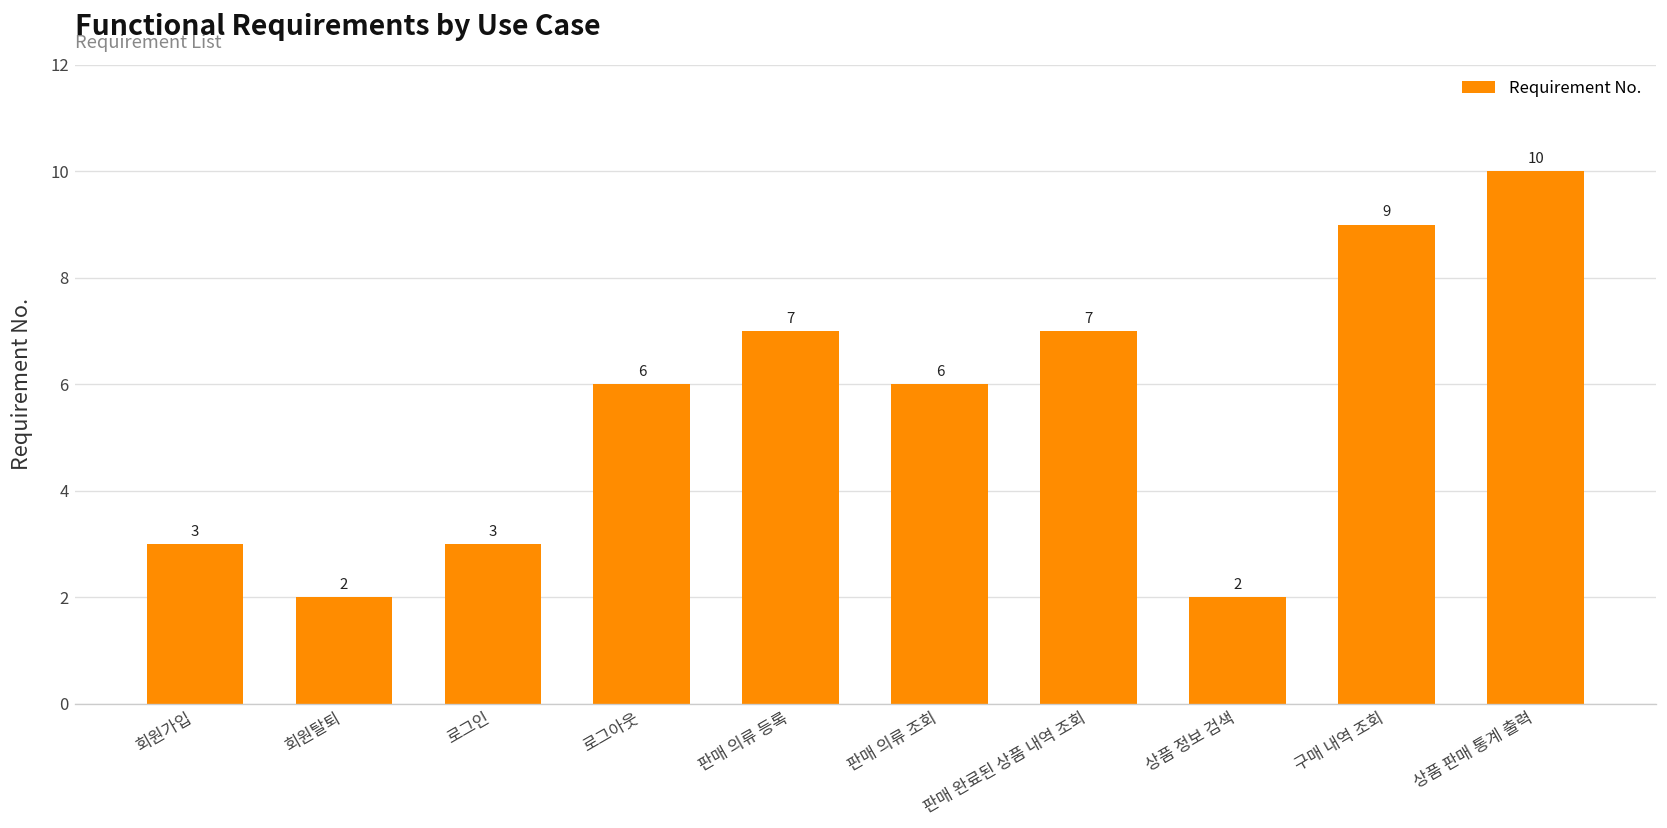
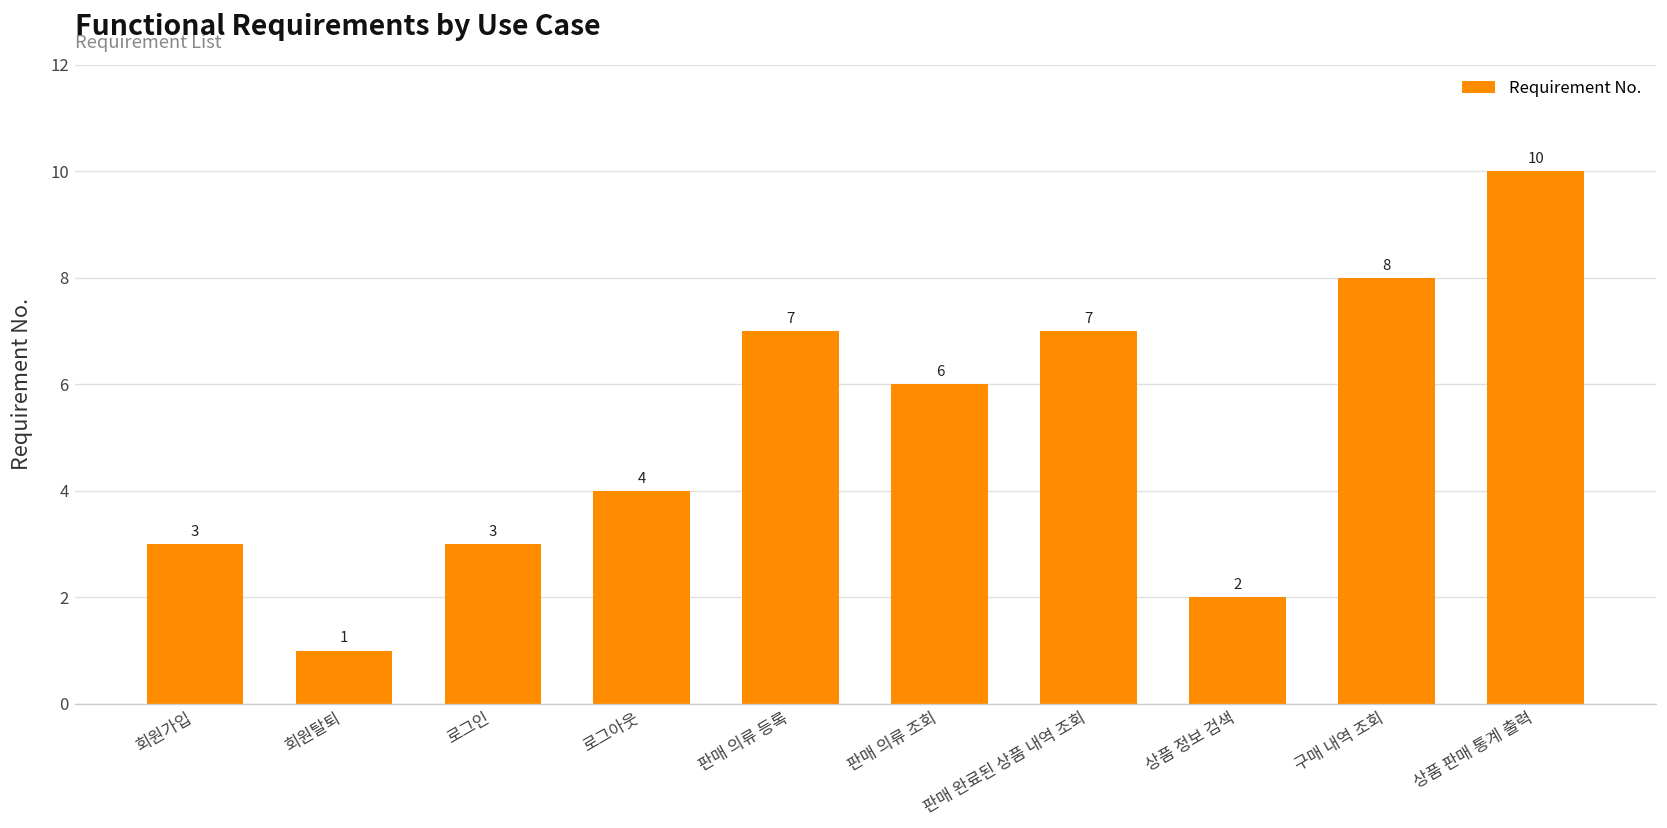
회원탈퇴: 2 -> 1
로그아웃: 6 -> 4
구매 내역 조회: 9 -> 8
